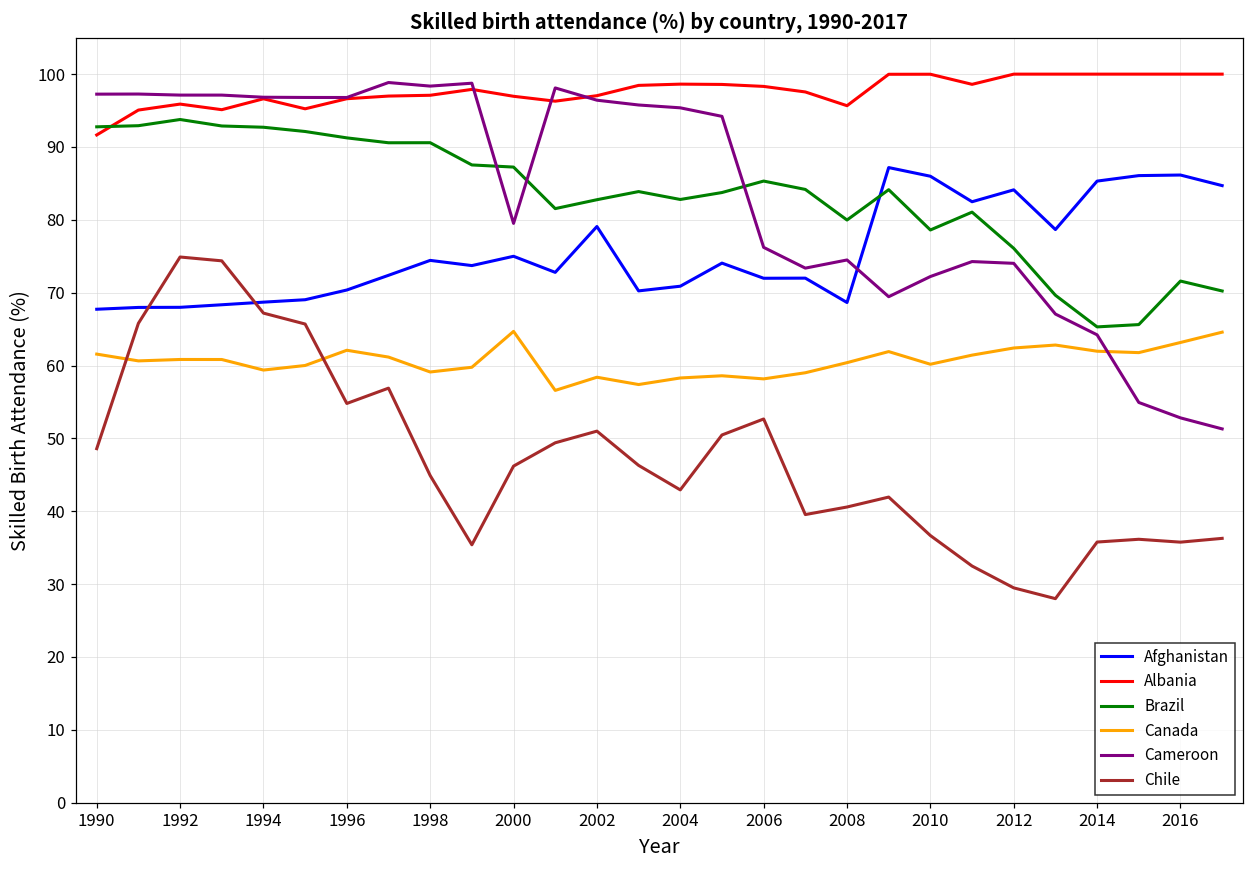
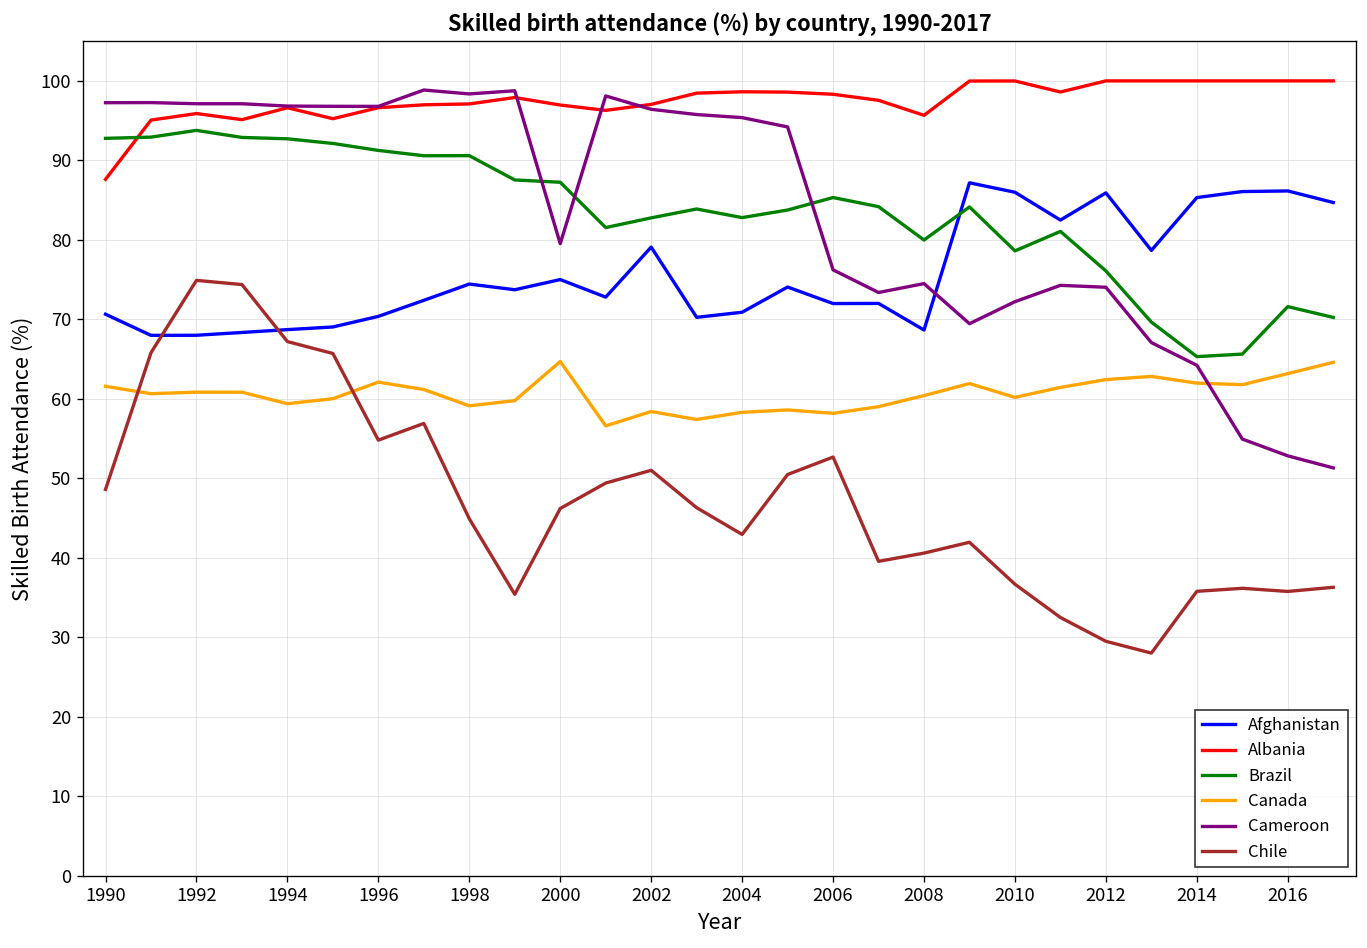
Afghanistan, 1990: 68 -> 71
Albania, 1990: 92 -> 88
Afghanistan, 2012: 84 -> 86
